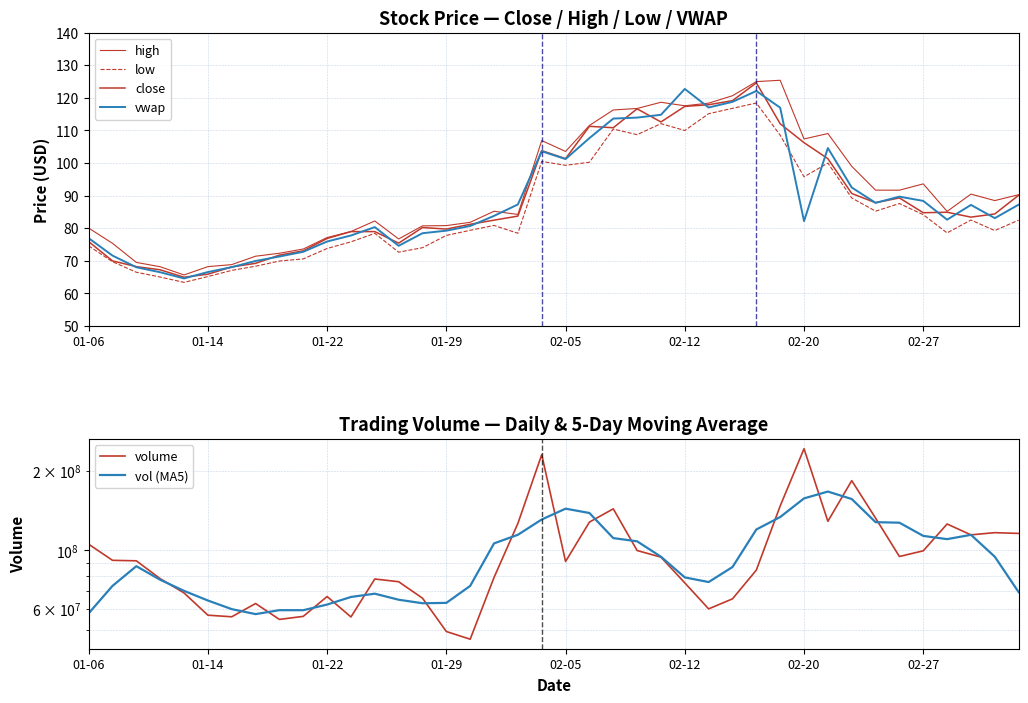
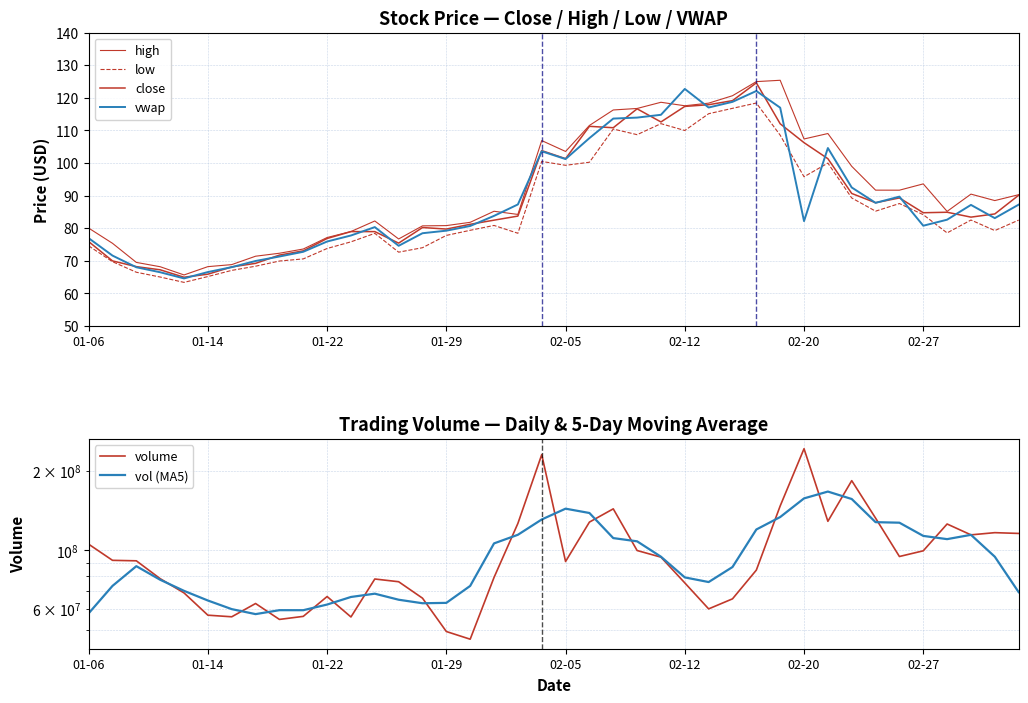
Stock Price — Close / High / Low / VWAP, vwap, 02-27: 88 -> 81
